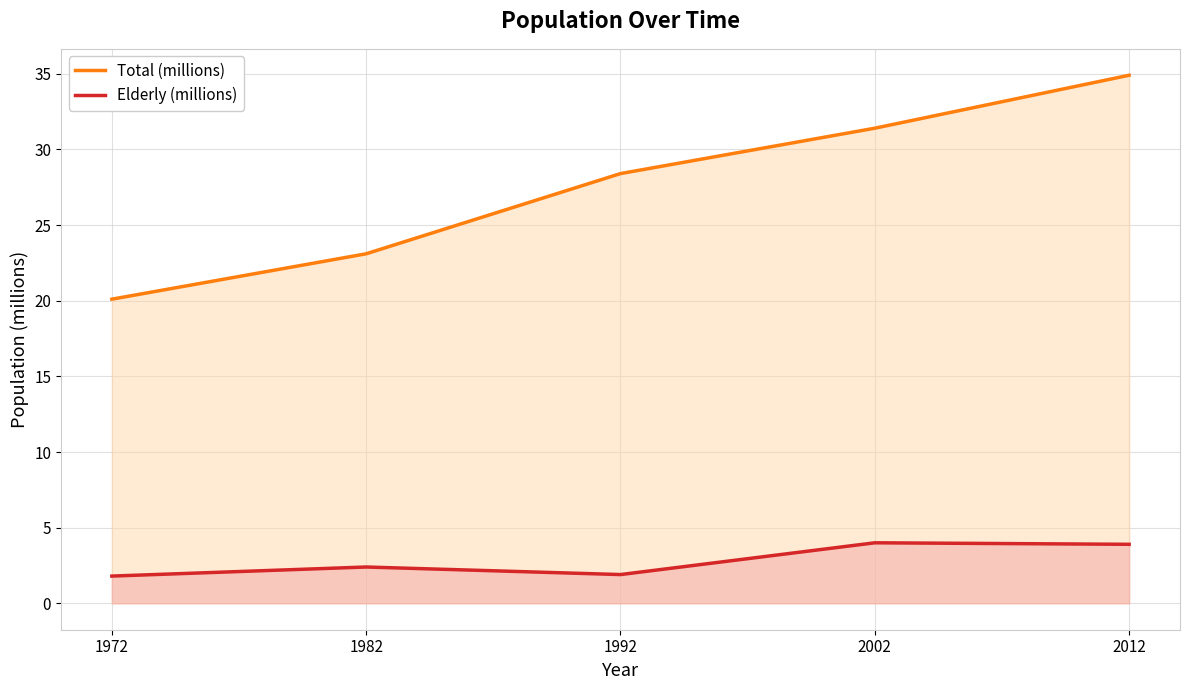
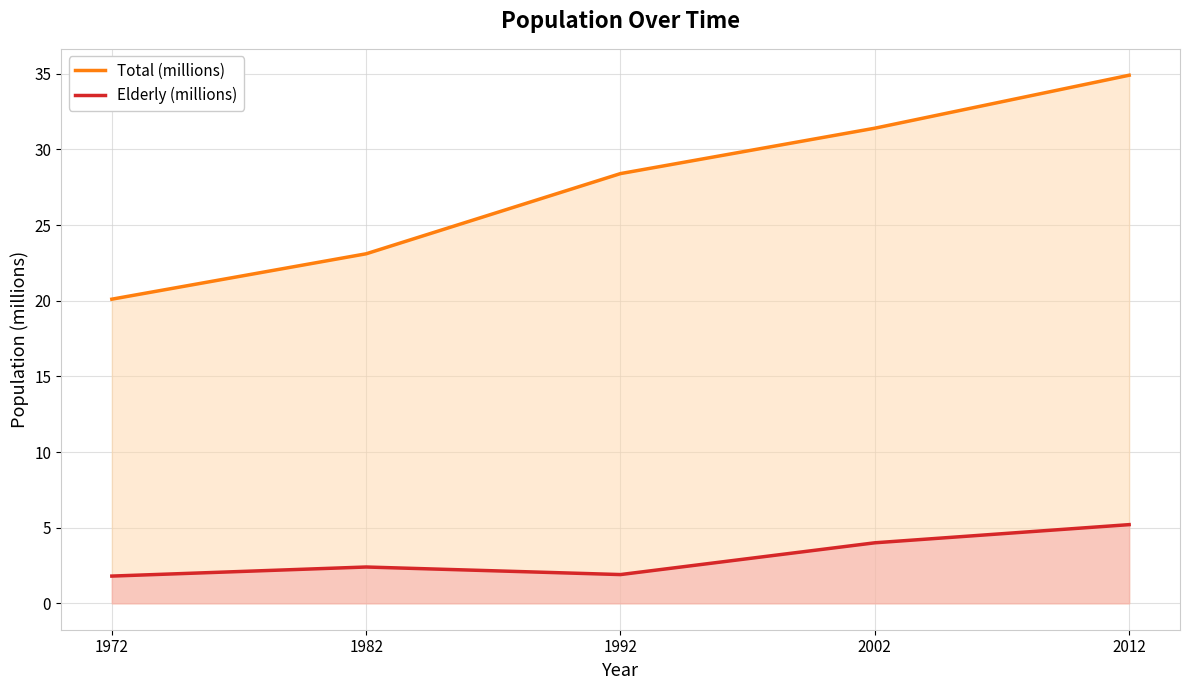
Elderly (millions), 2012: 3.9 -> 5.2
